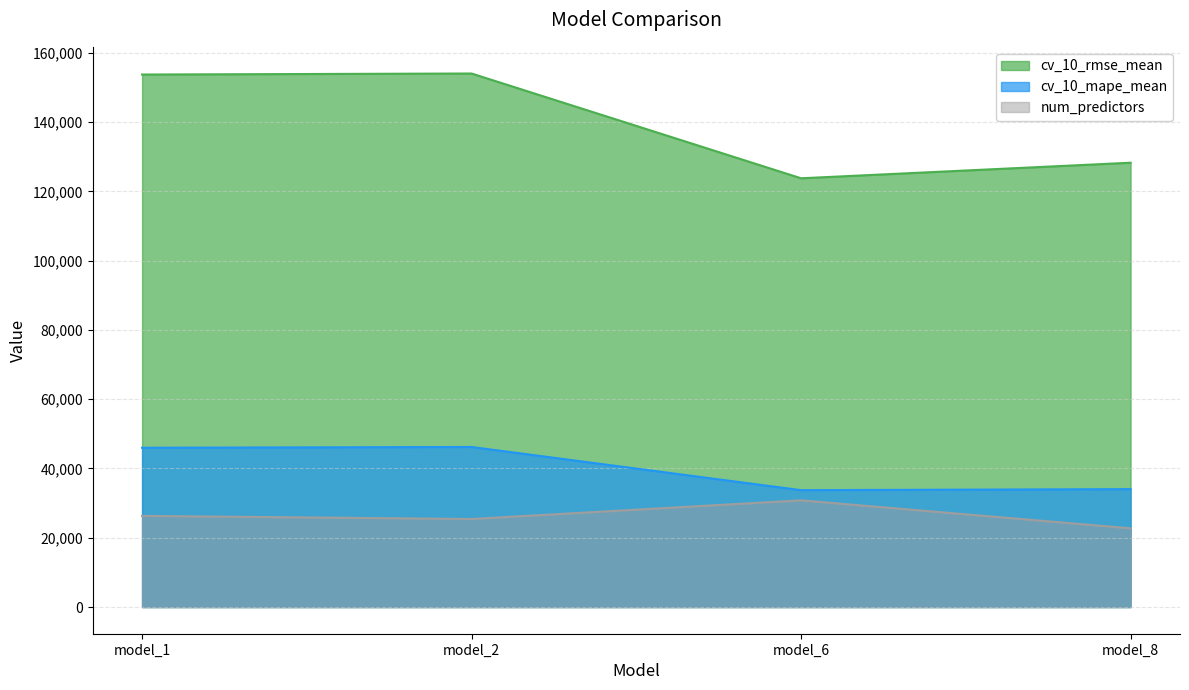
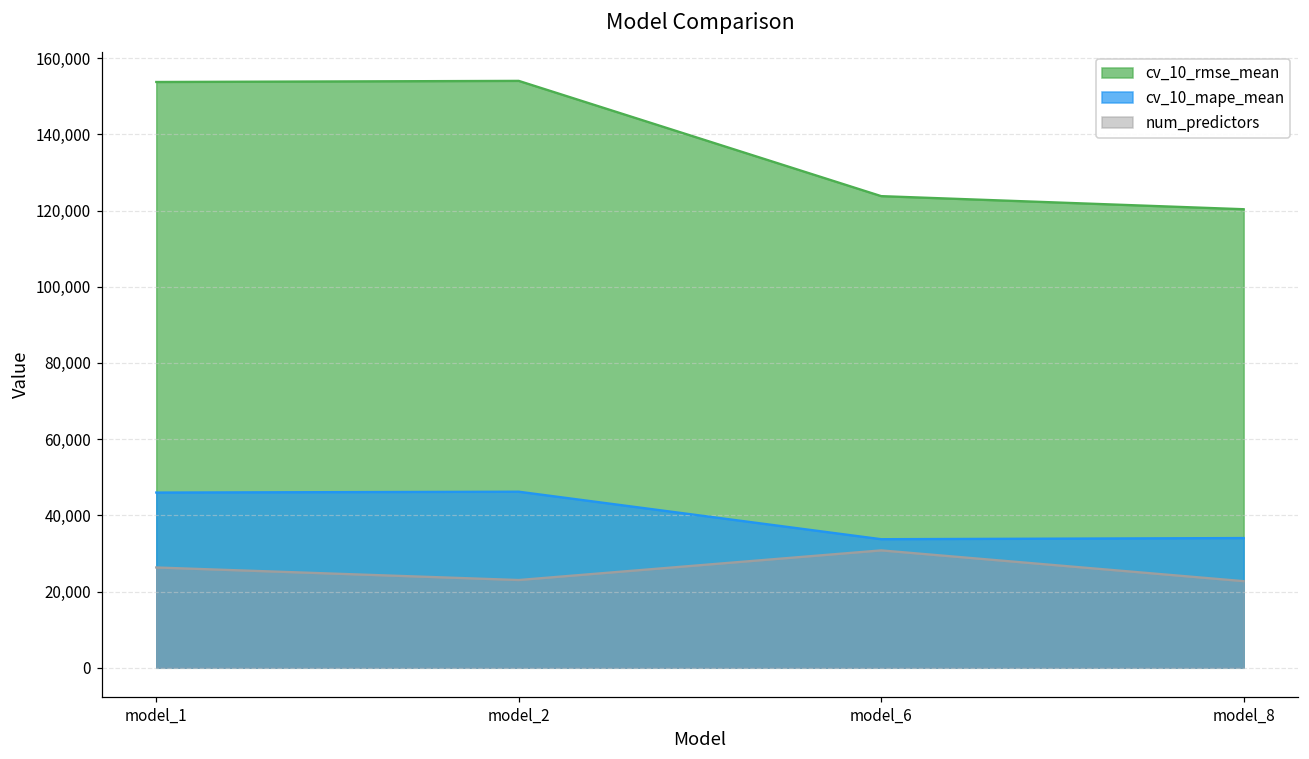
num_predictors, model_2: 25,000 -> 23,000
cv_10_rmse_mean, model_8: 128,000 -> 120,000
